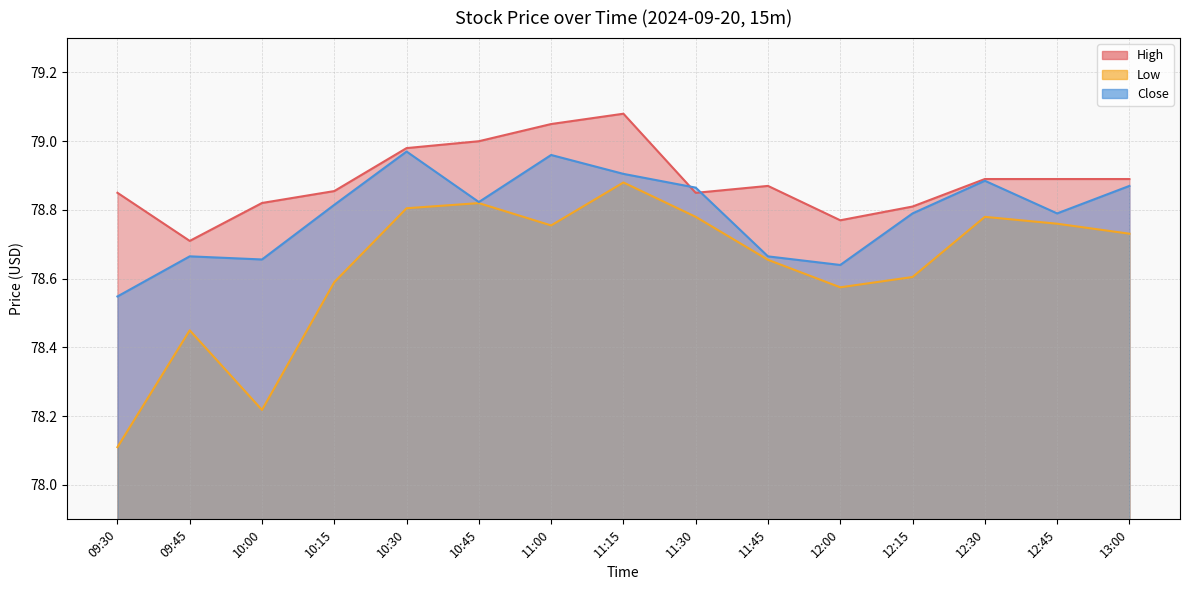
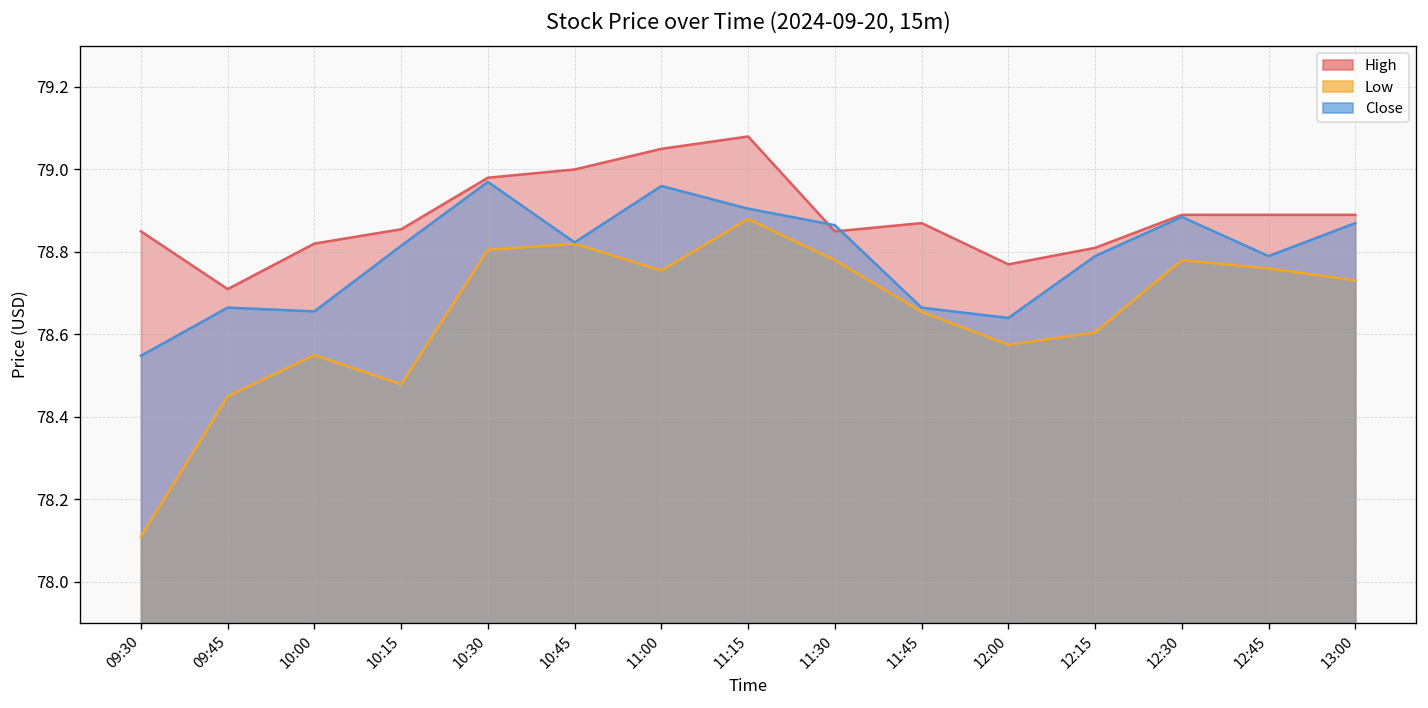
Low, 10:00: 78.22 -> 78.55
Low, 10:15: 78.59 -> 78.48
